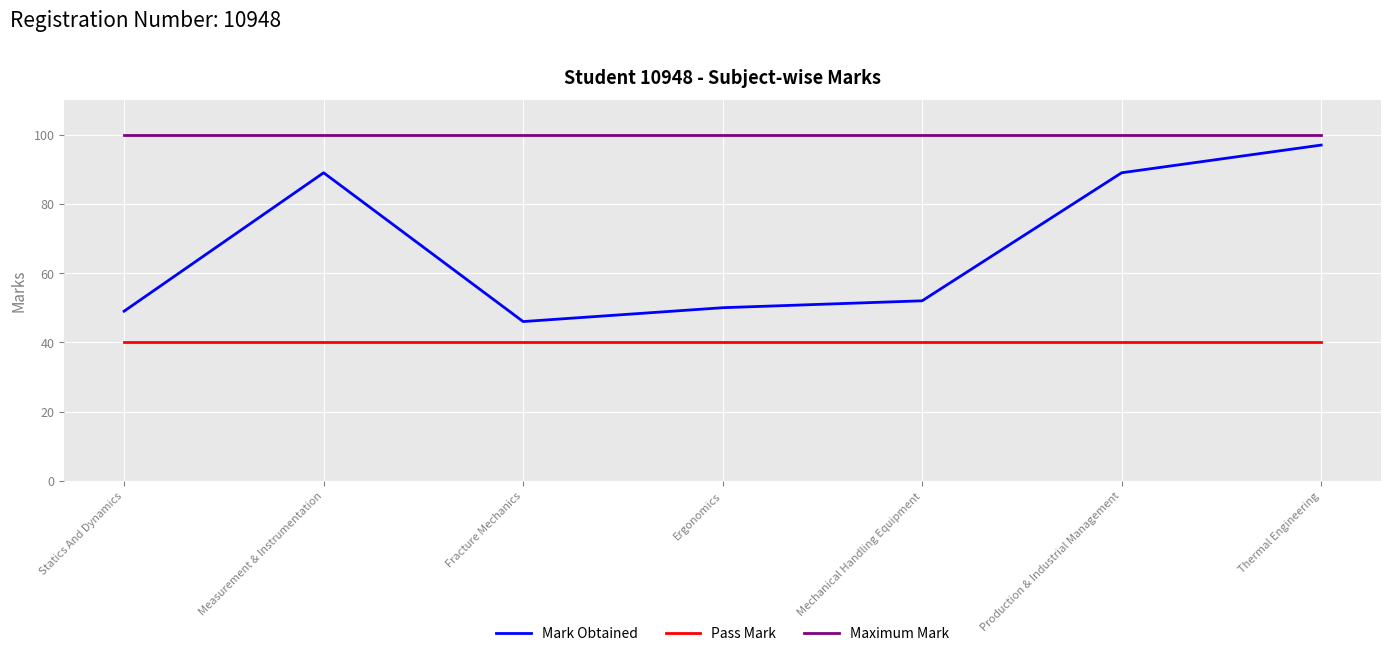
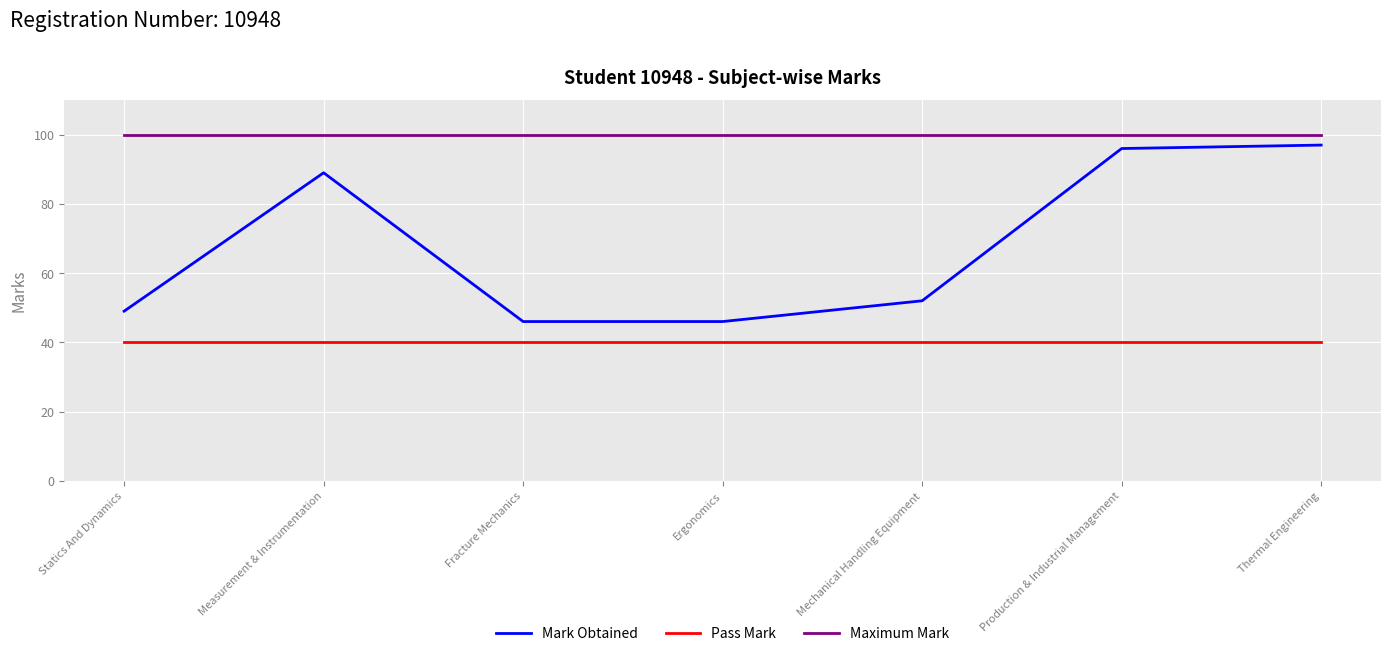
Mark Obtained, Ergonomics: 50 -> 46
Mark Obtained, Production & Industrial Management: 89 -> 96
